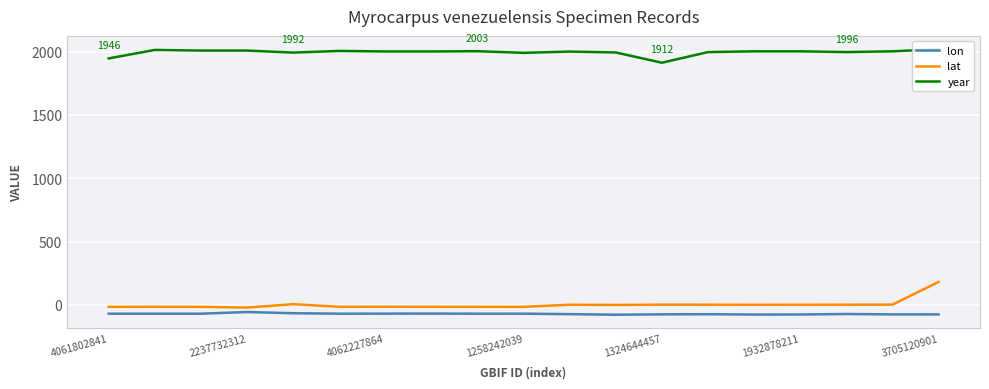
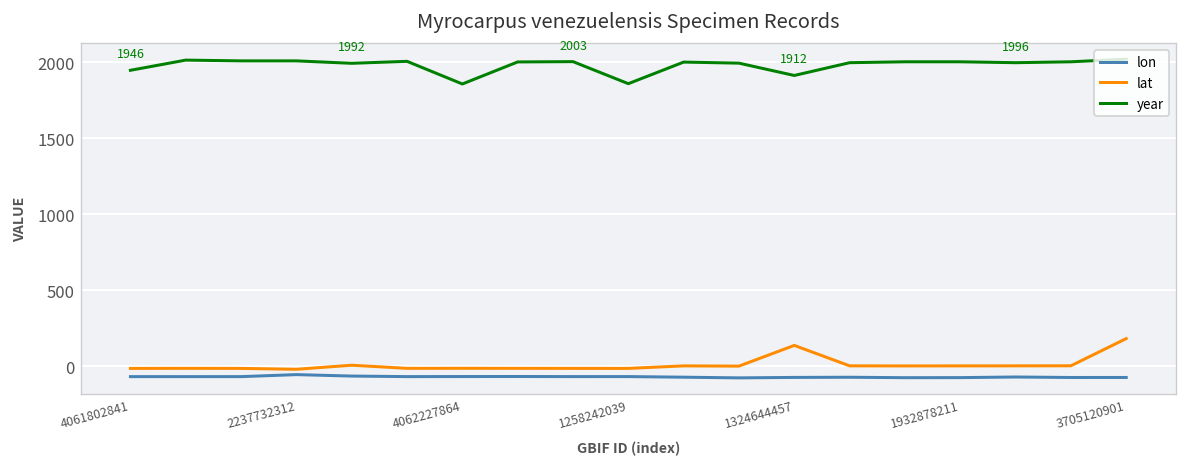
year, 4062227864: 2000 -> 1860
year, 1258242039: 1990 -> 1860
lat, 1324644457: 0 -> 140
